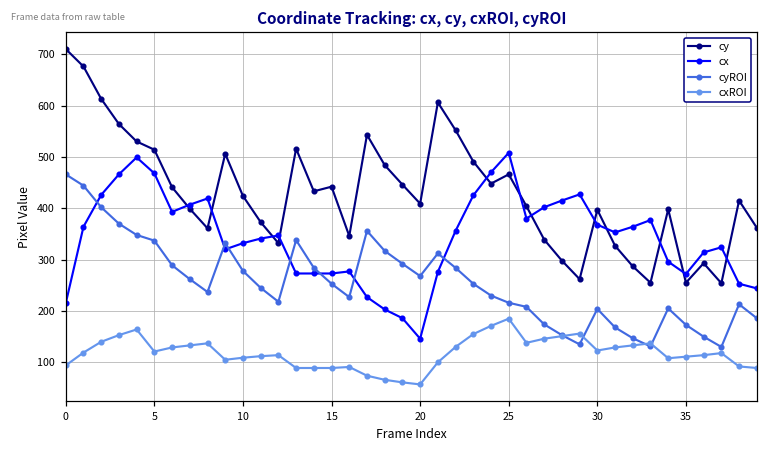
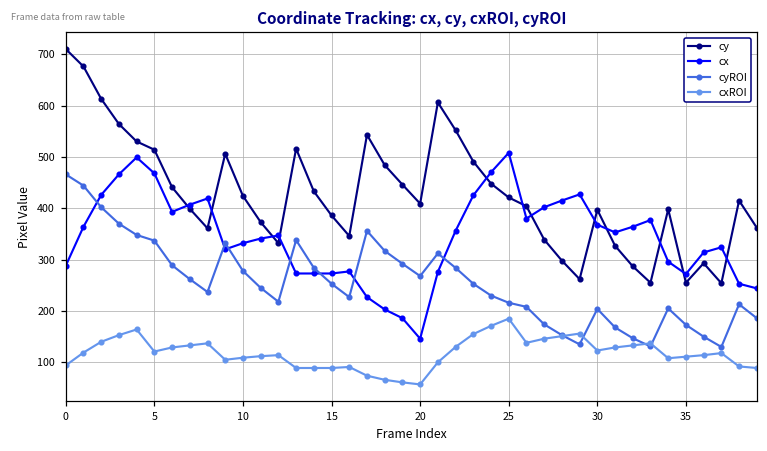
cx, 0: 220 -> 290
cy, 15: 440 -> 390
cy, 25: 470 -> 420
